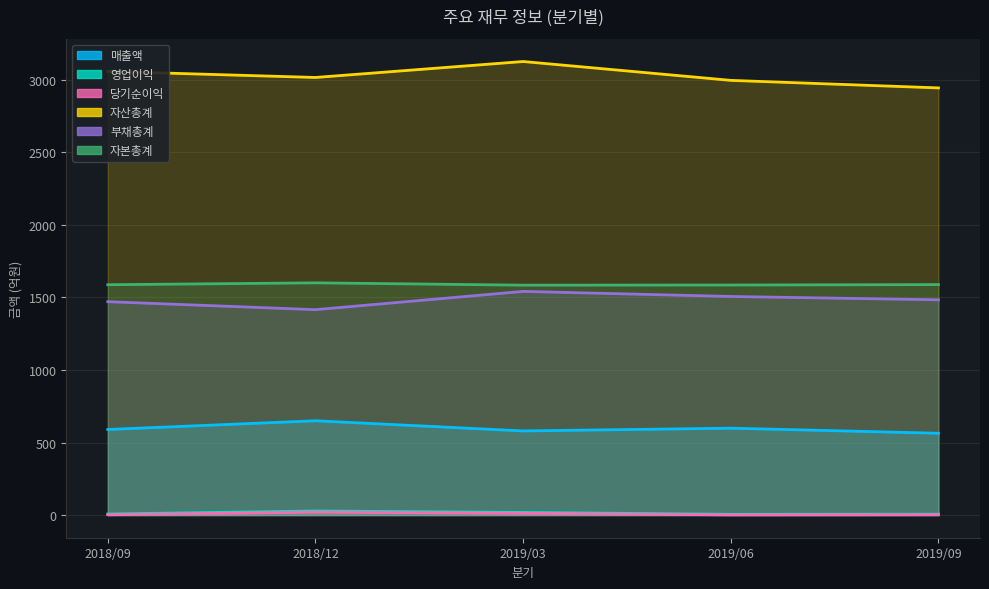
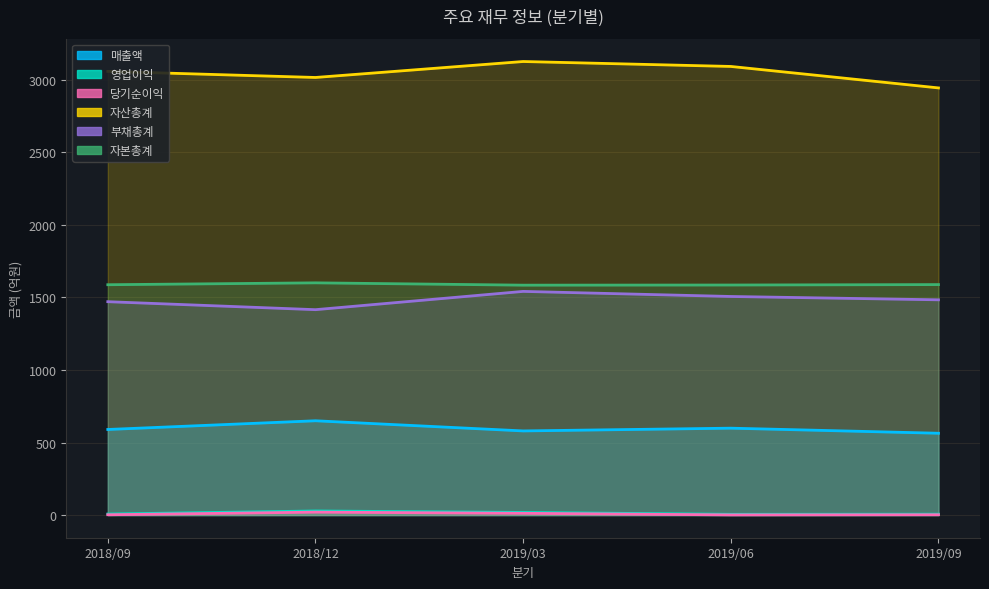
자산총계, 2019/06: 3000 -> 3090
